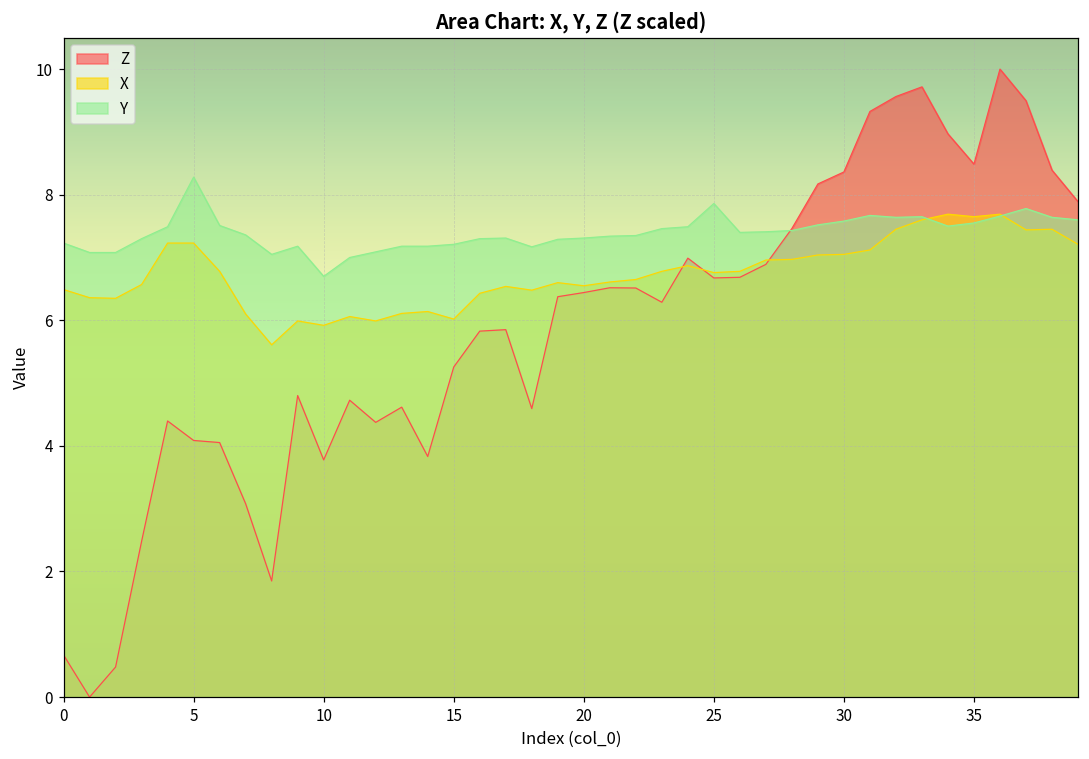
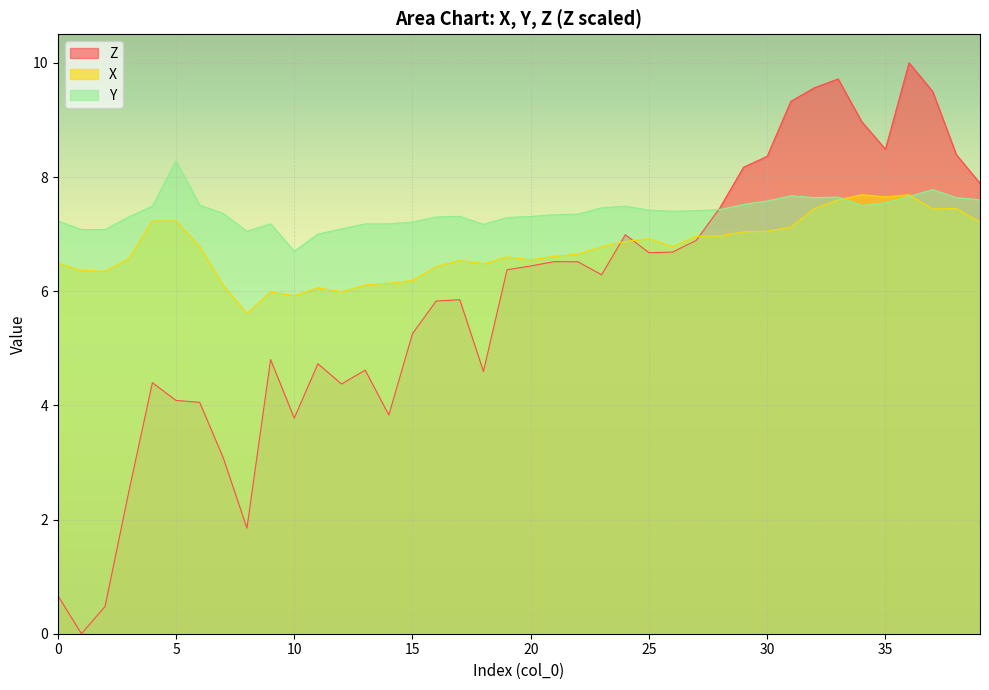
X, 15: 6.0 -> 6.2
X, 25: 6.8 -> 6.9
Y, 25: 7.9 -> 7.4
